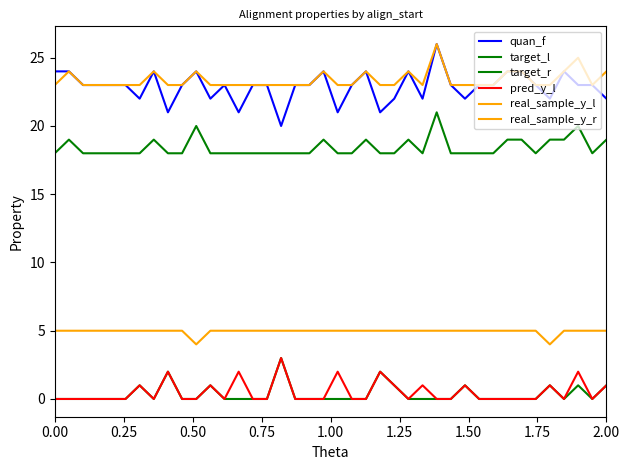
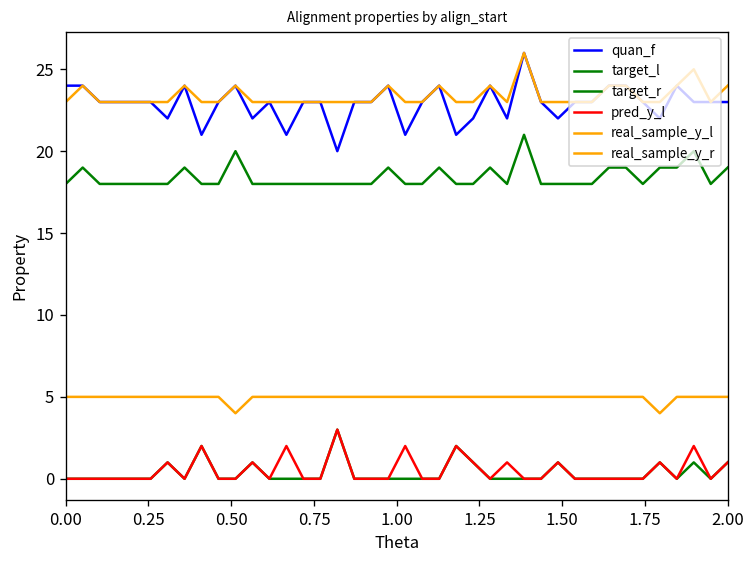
quan_f, 2.00: 22 -> 23
